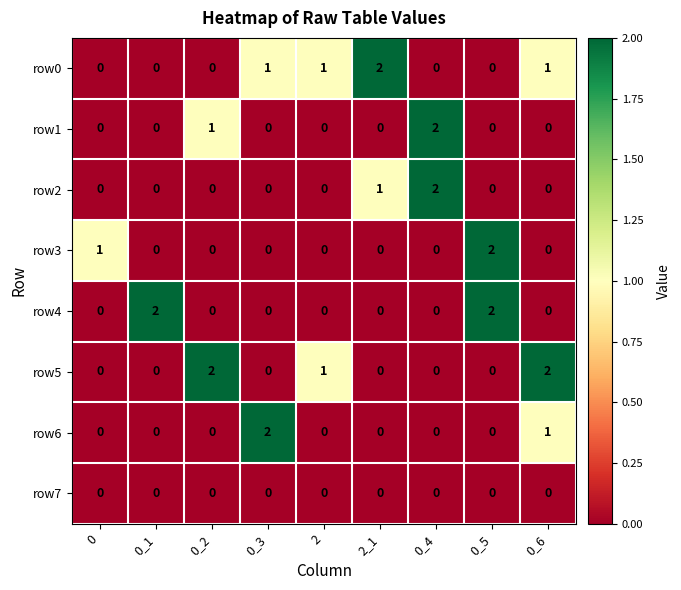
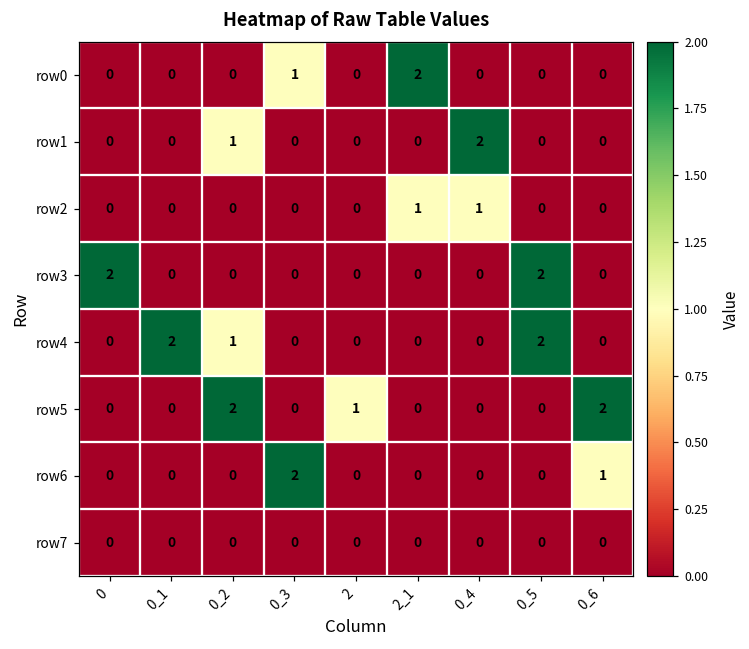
row0, 2: 1 -> 0
row0, 0_6: 1 -> 0
row2, 0_4: 2 -> 1
row3, 0: 1 -> 2
row4, 0_2: 0 -> 1
